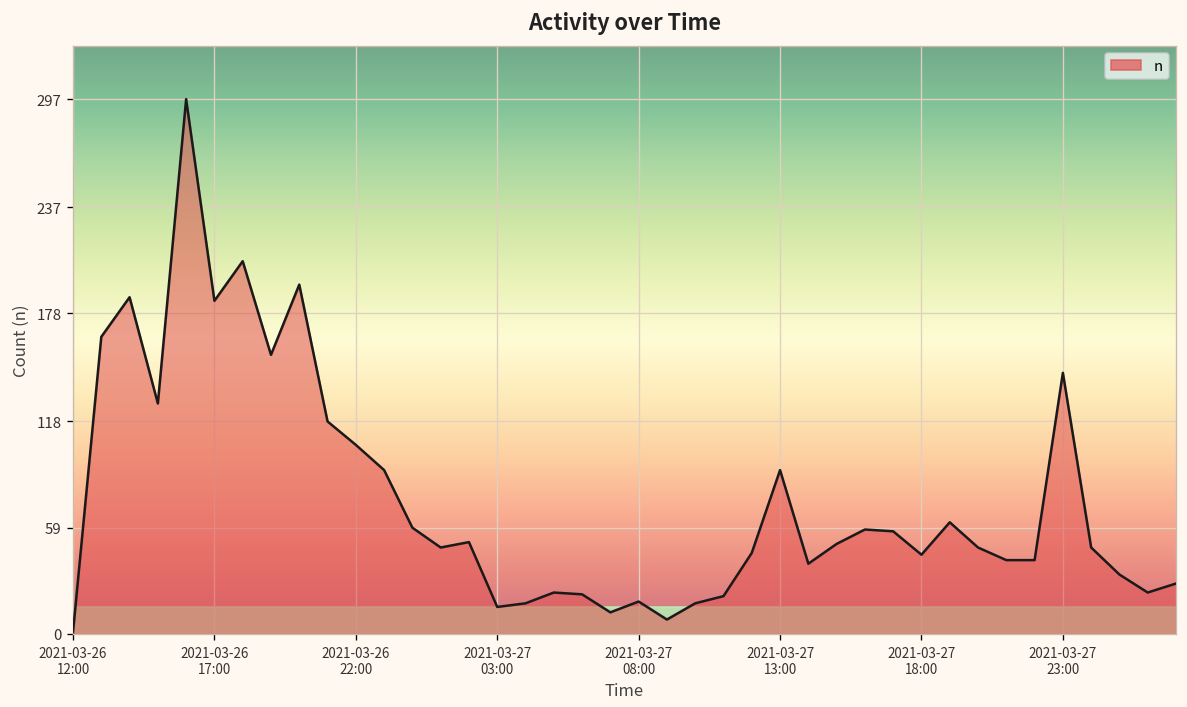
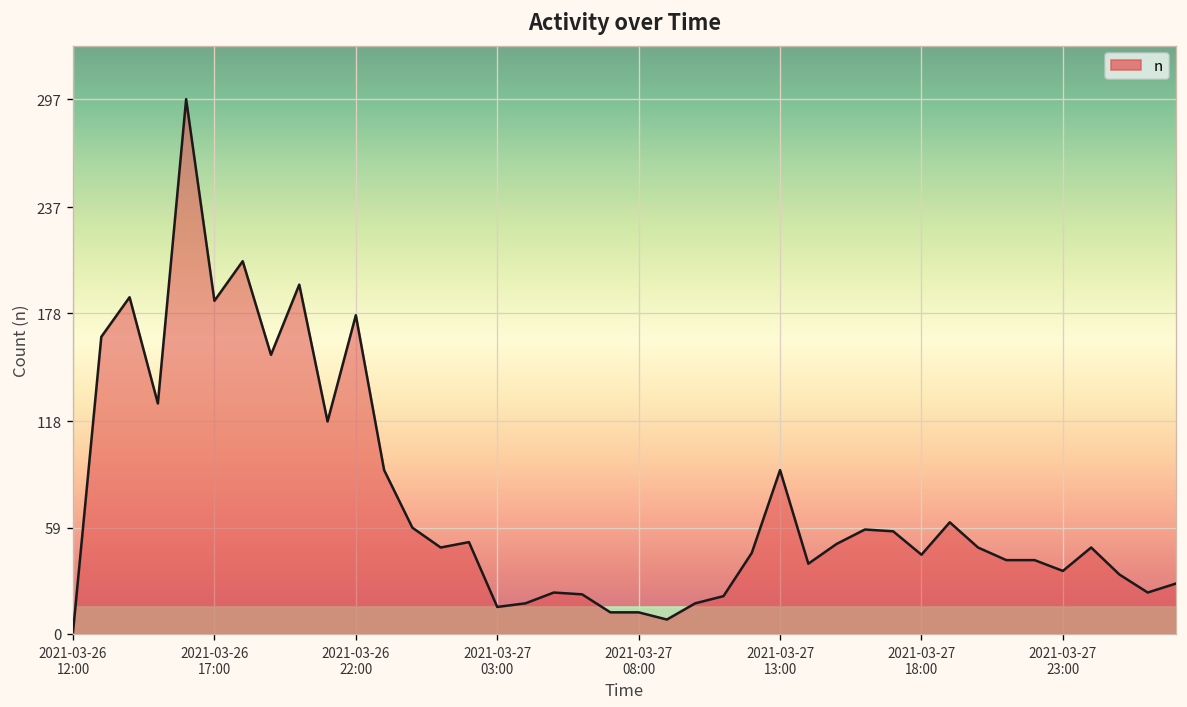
2021-03-26 22:00: 105 -> 177
2021-03-27 08:00: 18 -> 12
2021-03-27 23:00: 145 -> 35
